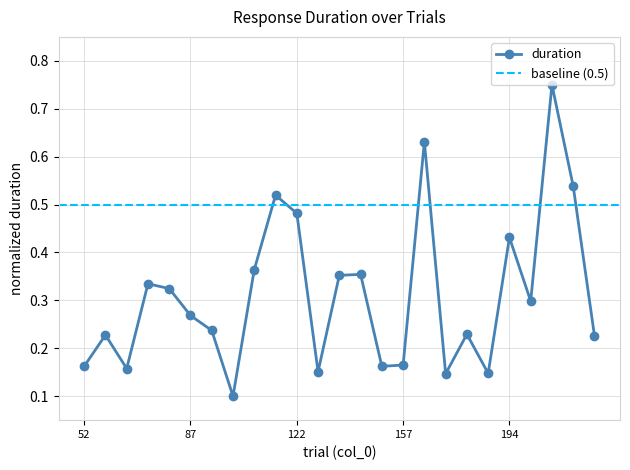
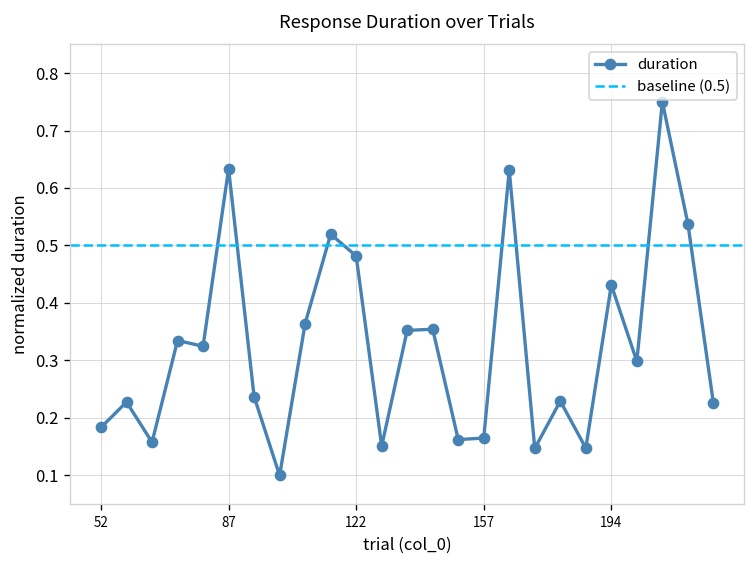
52: 0.16 -> 0.18
87: 0.27 -> 0.63
